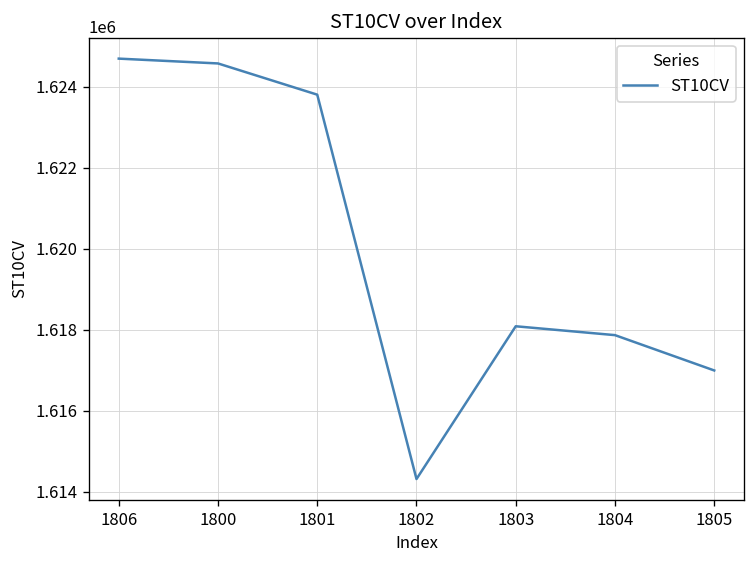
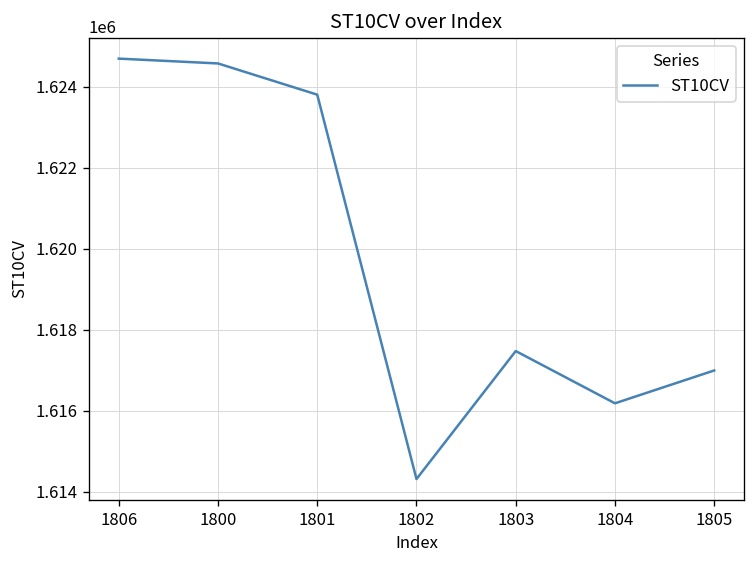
1803: 1618100 -> 1617500
1804: 1617900 -> 1616200
